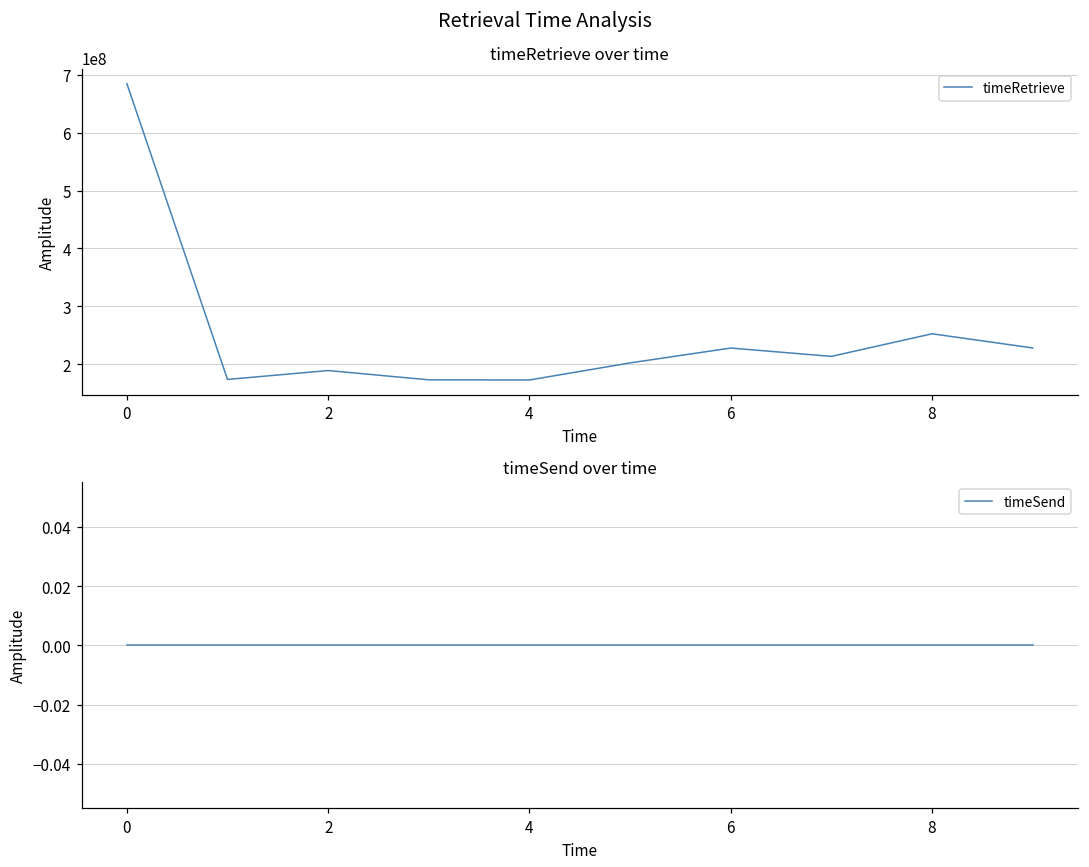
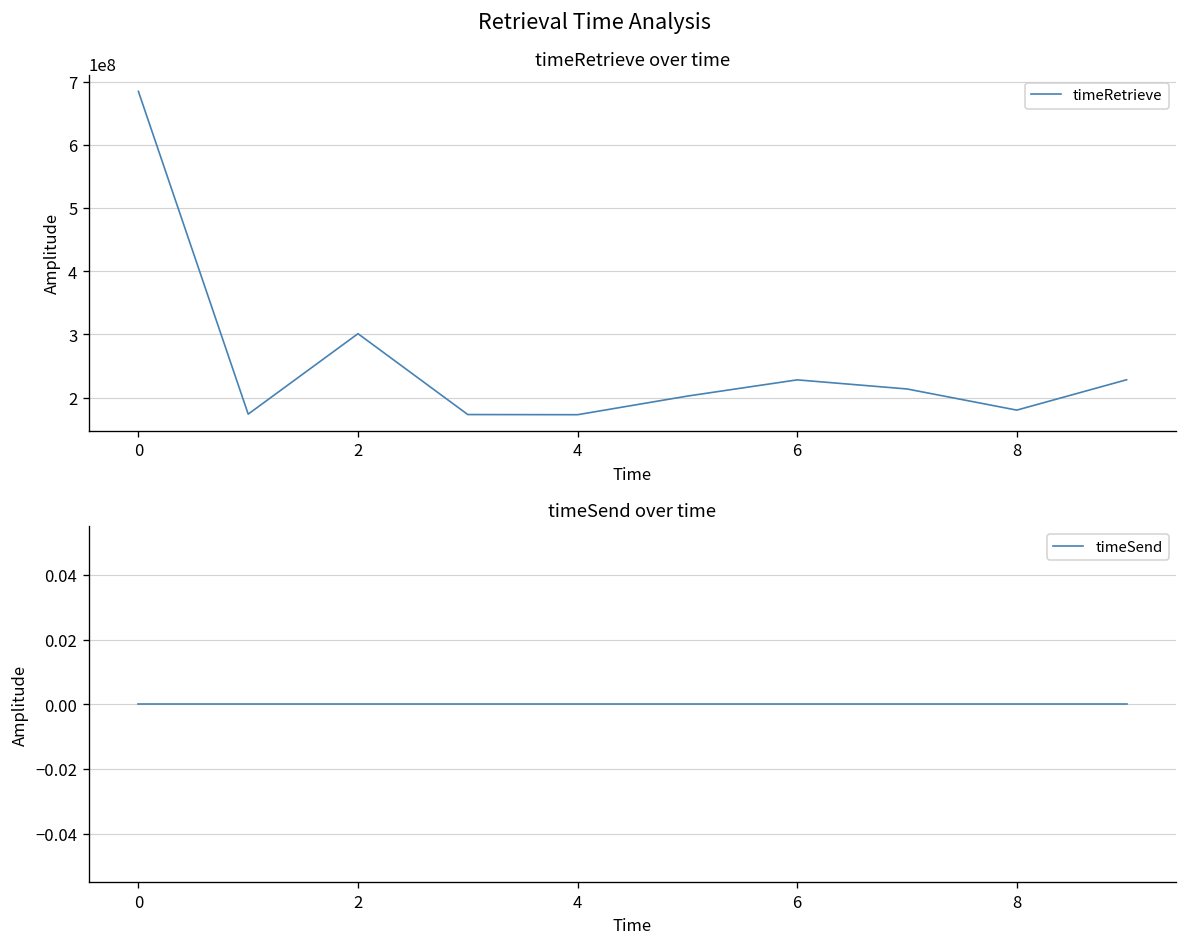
timeRetrieve over time, 2: 190000000 -> 300000000
timeRetrieve over time, 8: 250000000 -> 180000000
